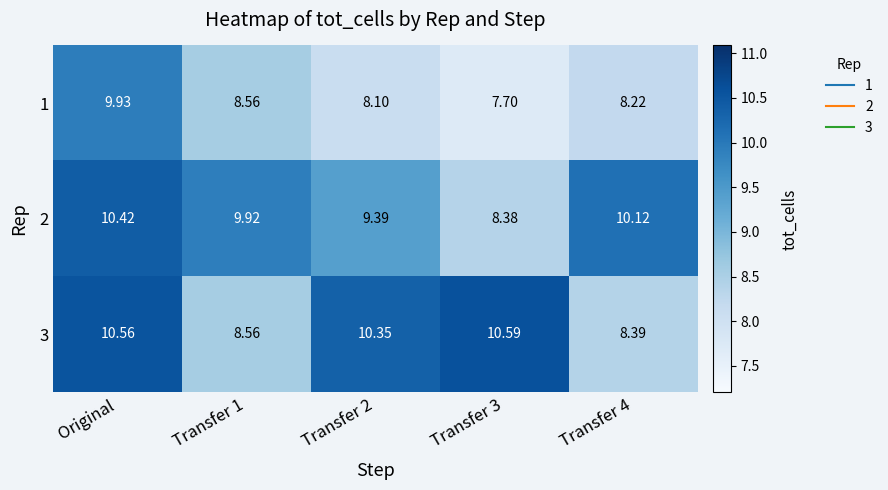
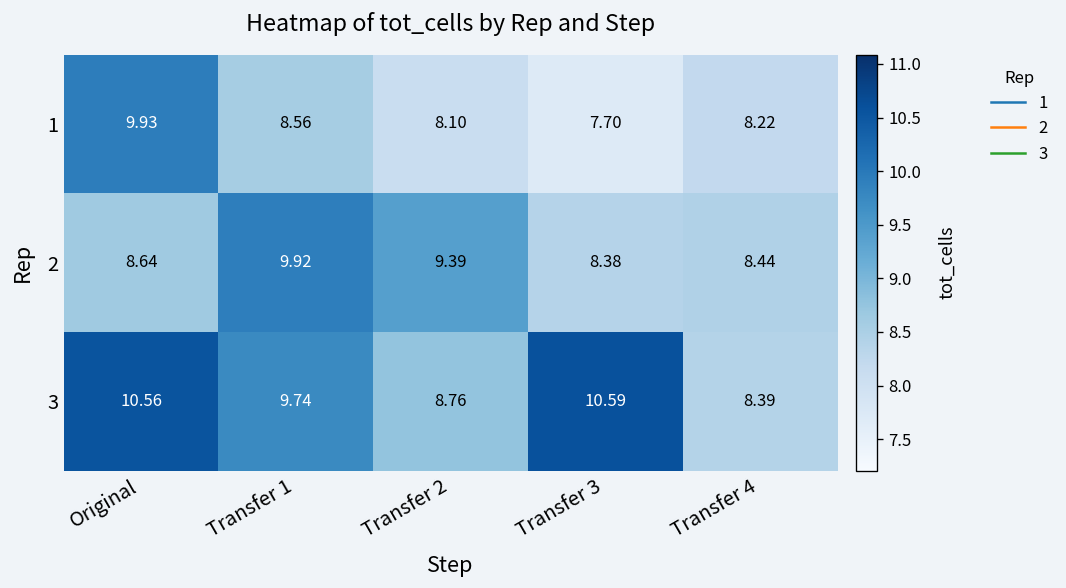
2, Original: 10.42 -> 8.64
2, Transfer 4: 10.12 -> 8.44
3, Transfer 1: 8.56 -> 9.74
3, Transfer 2: 10.35 -> 8.76
